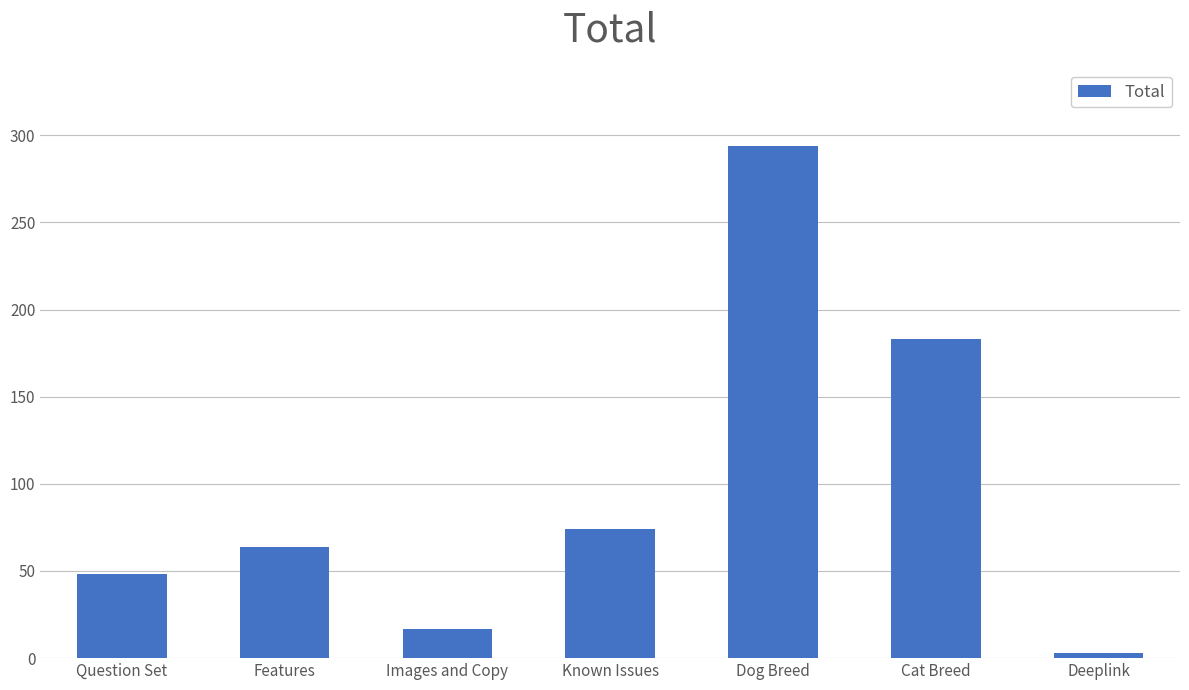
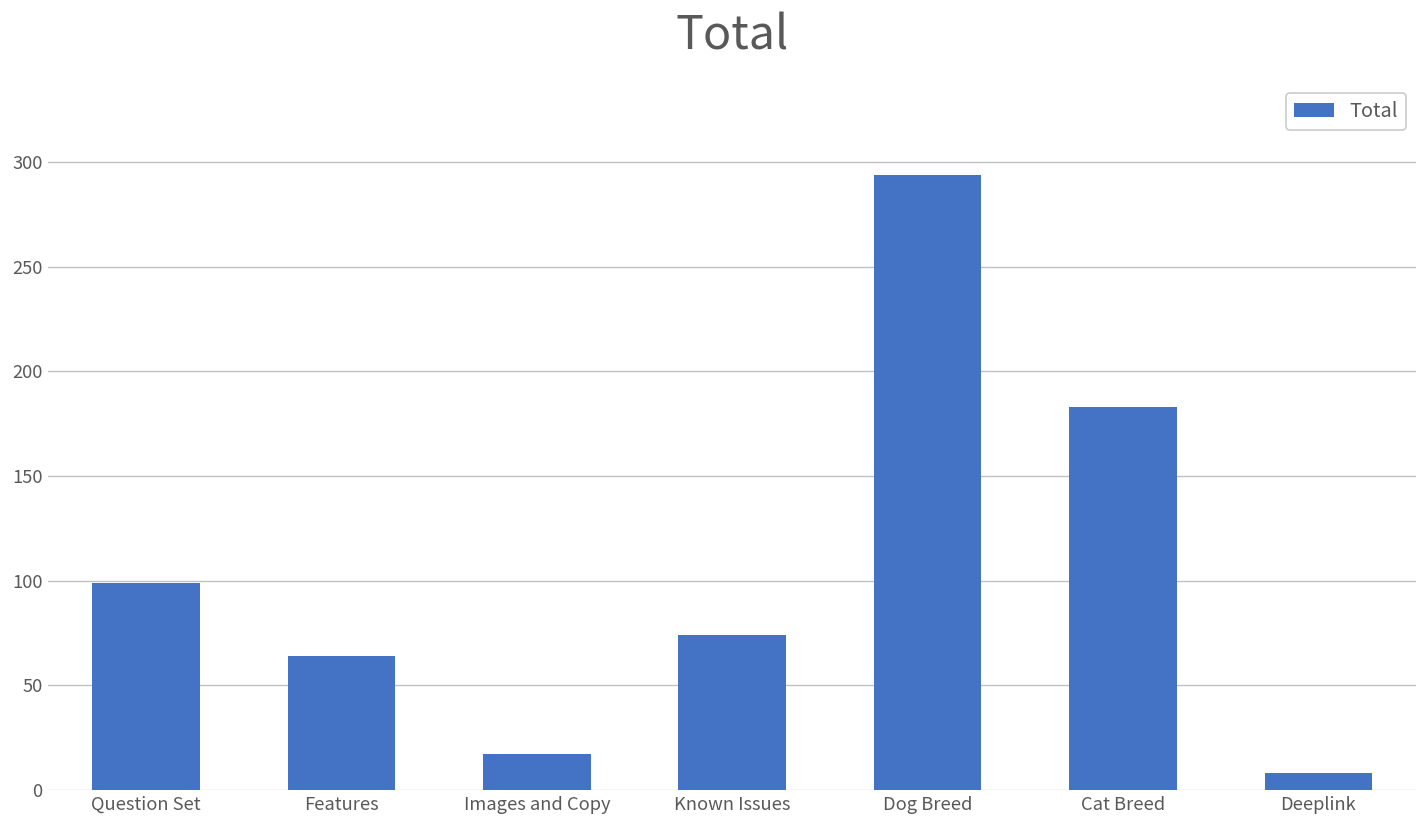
Question Set: 48 -> 99
Deeplink: 3 -> 8
